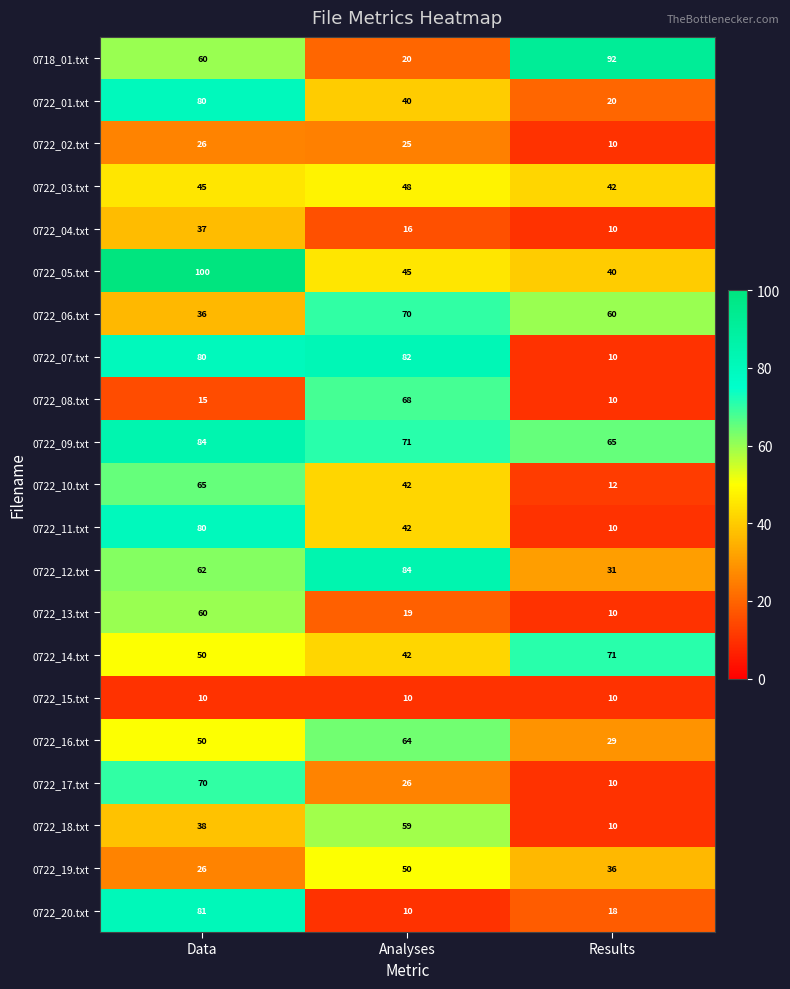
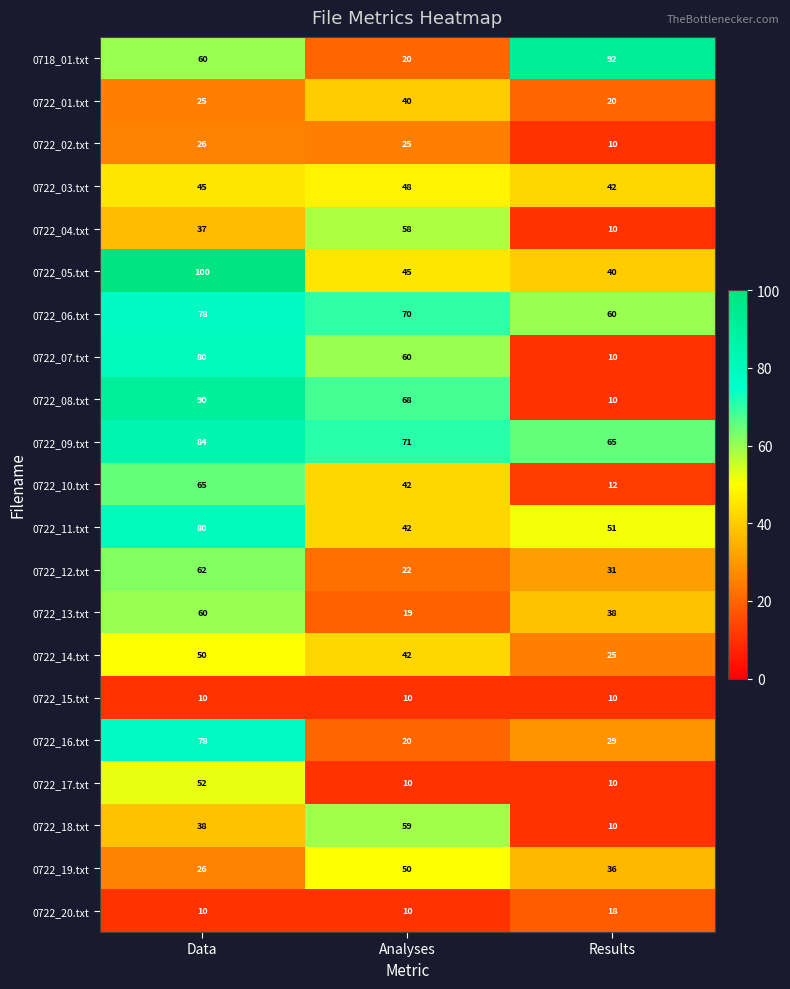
0722_01.txt, Data: 80 -> 25
0722_04.txt, Analyses: 16 -> 58
0722_06.txt, Data: 36 -> 78
0722_07.txt, Analyses: 82 -> 60
0722_08.txt, Data: 15 -> 90
0722_11.txt, Results: 10 -> 51
0722_12.txt, Analyses: 84 -> 22
0722_13.txt, Results: 10 -> 38
0722_14.txt, Results: 71 -> 25
0722_16.txt, Data: 50 -> 78
0722_16.txt, Analyses: 64 -> 20
0722_17.txt, Data: 70 -> 52
0722_17.txt, Analyses: 26 -> 10
0722_20.txt, Data: 81 -> 10
